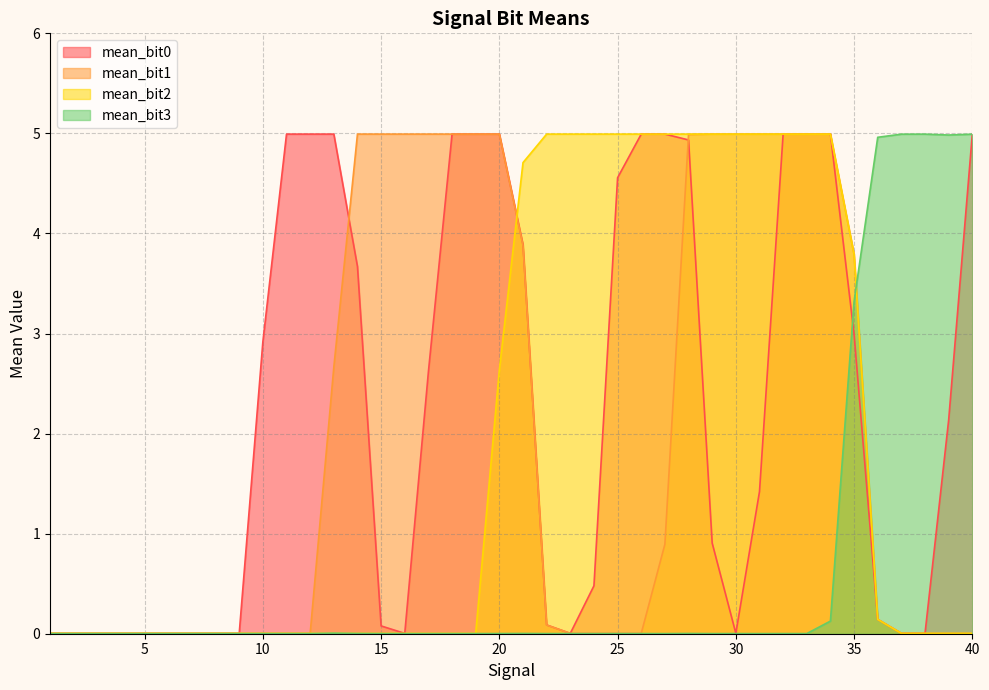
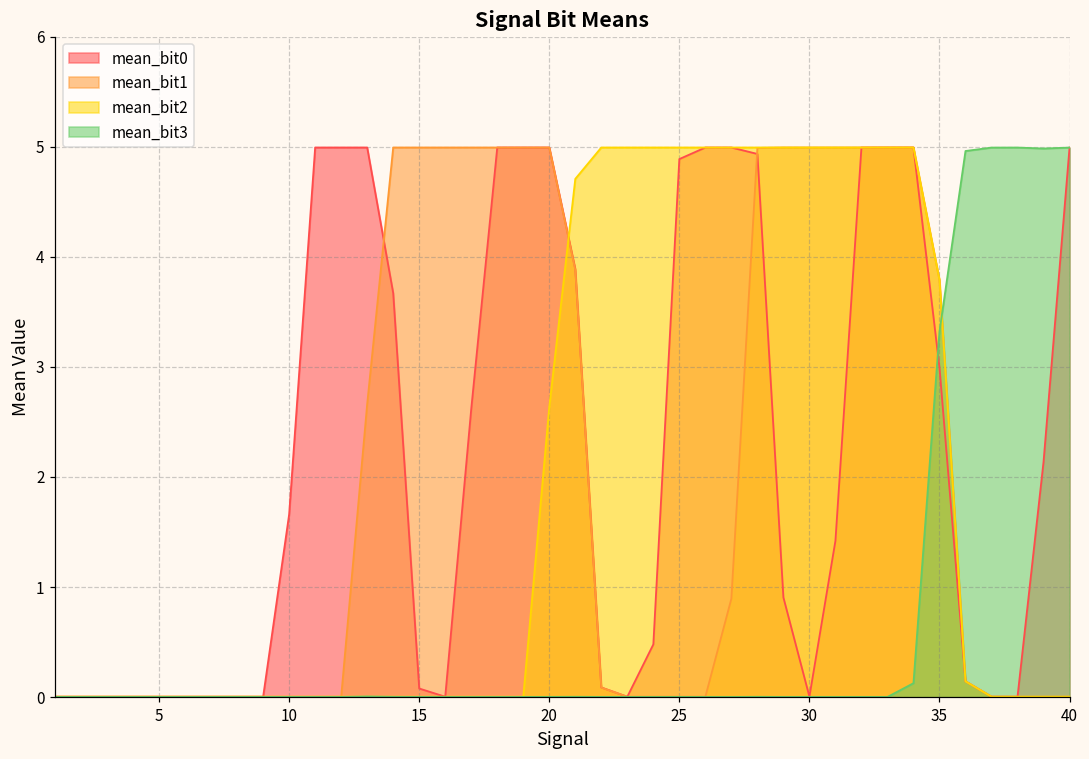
mean_bit0, 10: 2.92 -> 1.66
mean_bit0, 25: 4.56 -> 4.89
